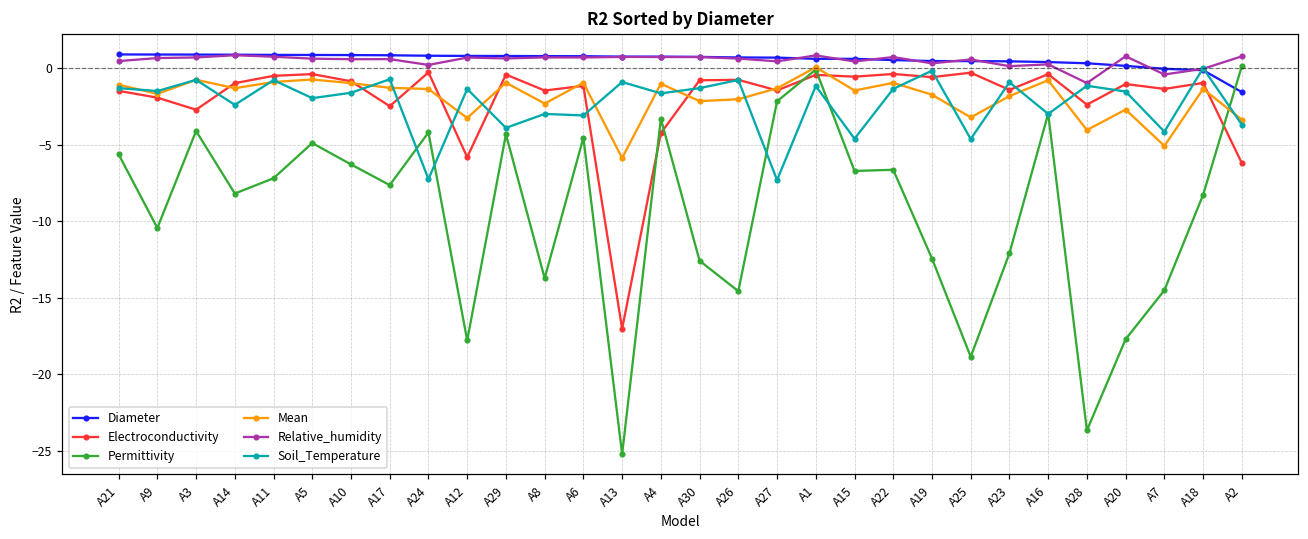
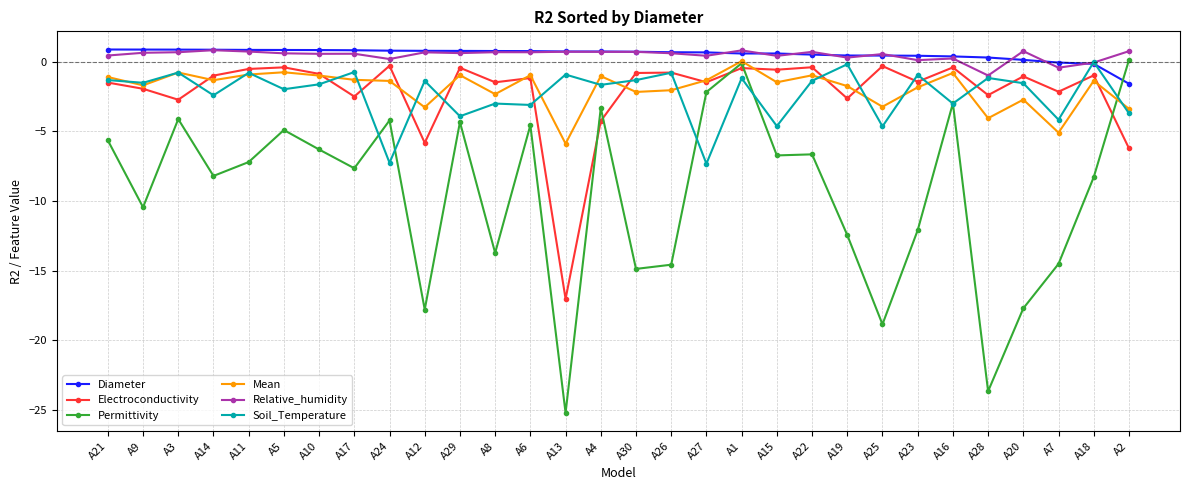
Permittivity, A30: -12.6 -> -14.9
Electroconductivity, A19: -0.6 -> -2.6
Electroconductivity, A7: -1.4 -> -2.2
